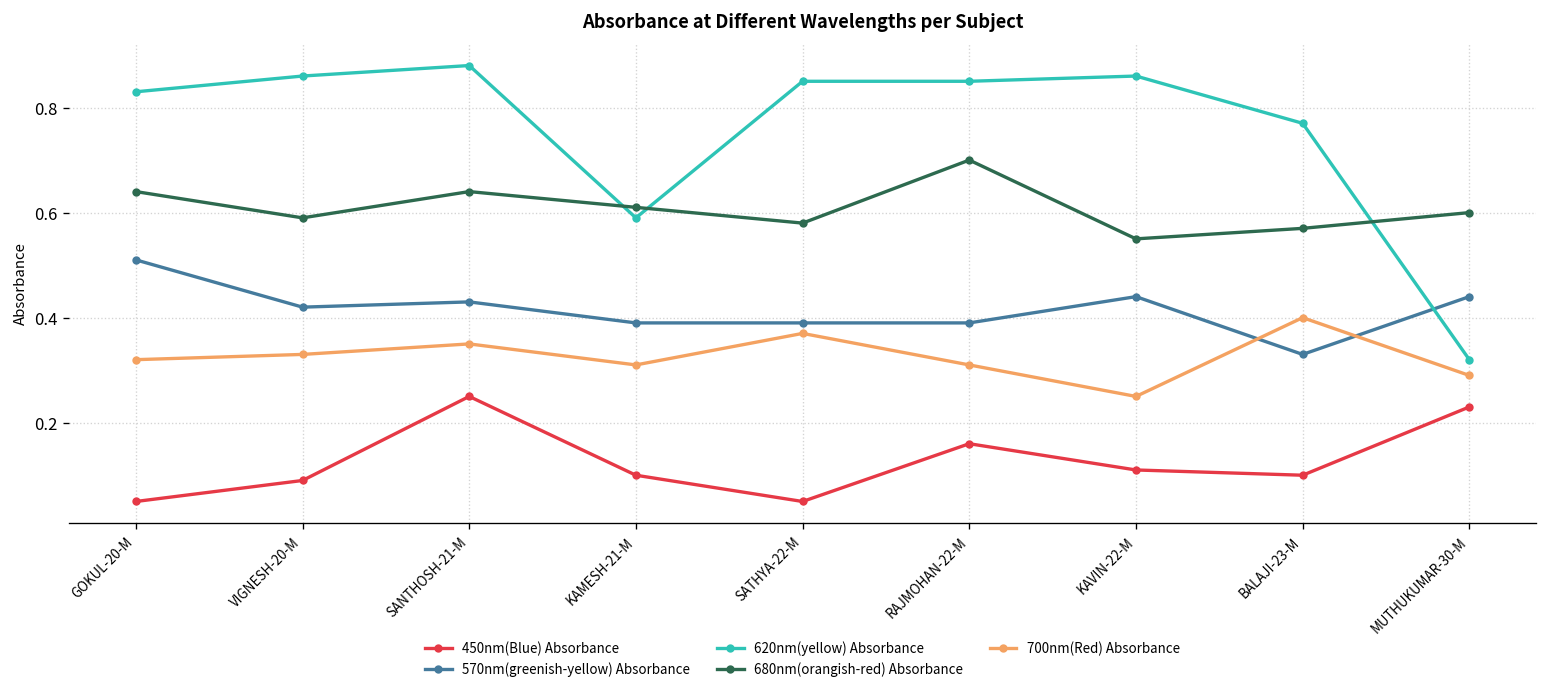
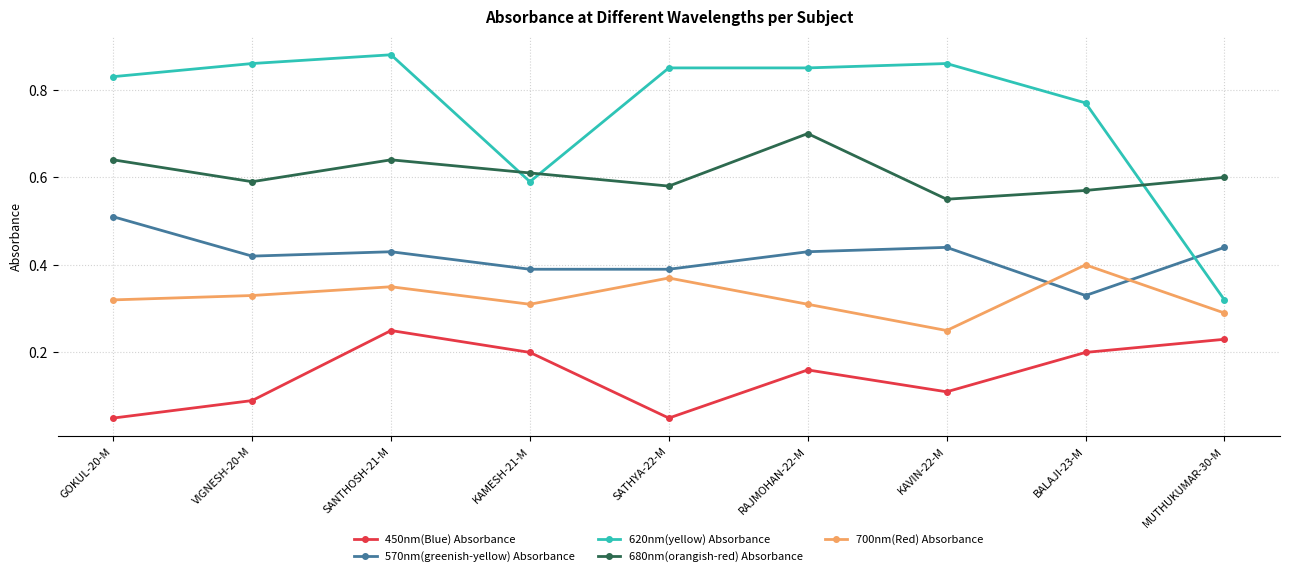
450nm(Blue) Absorbance, KAMESH-21-M: 0.1 -> 0.2
570nm(greenish-yellow) Absorbance, RAJMOHAN-22-M: 0.39 -> 0.43
450nm(Blue) Absorbance, BALAJI-23-M: 0.1 -> 0.2
